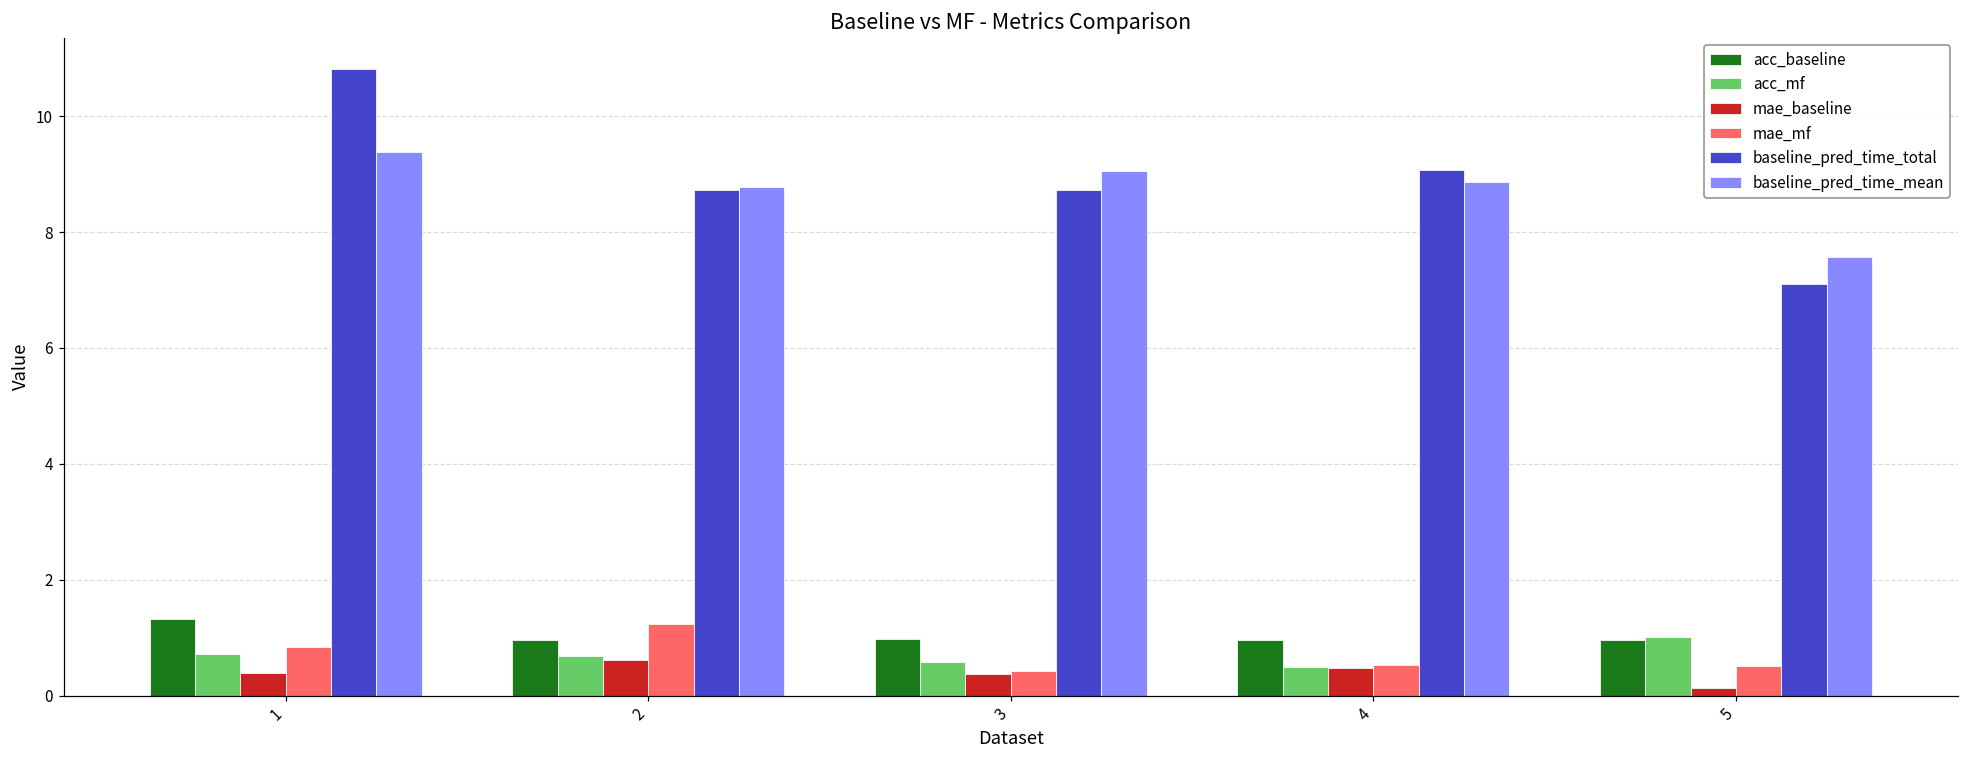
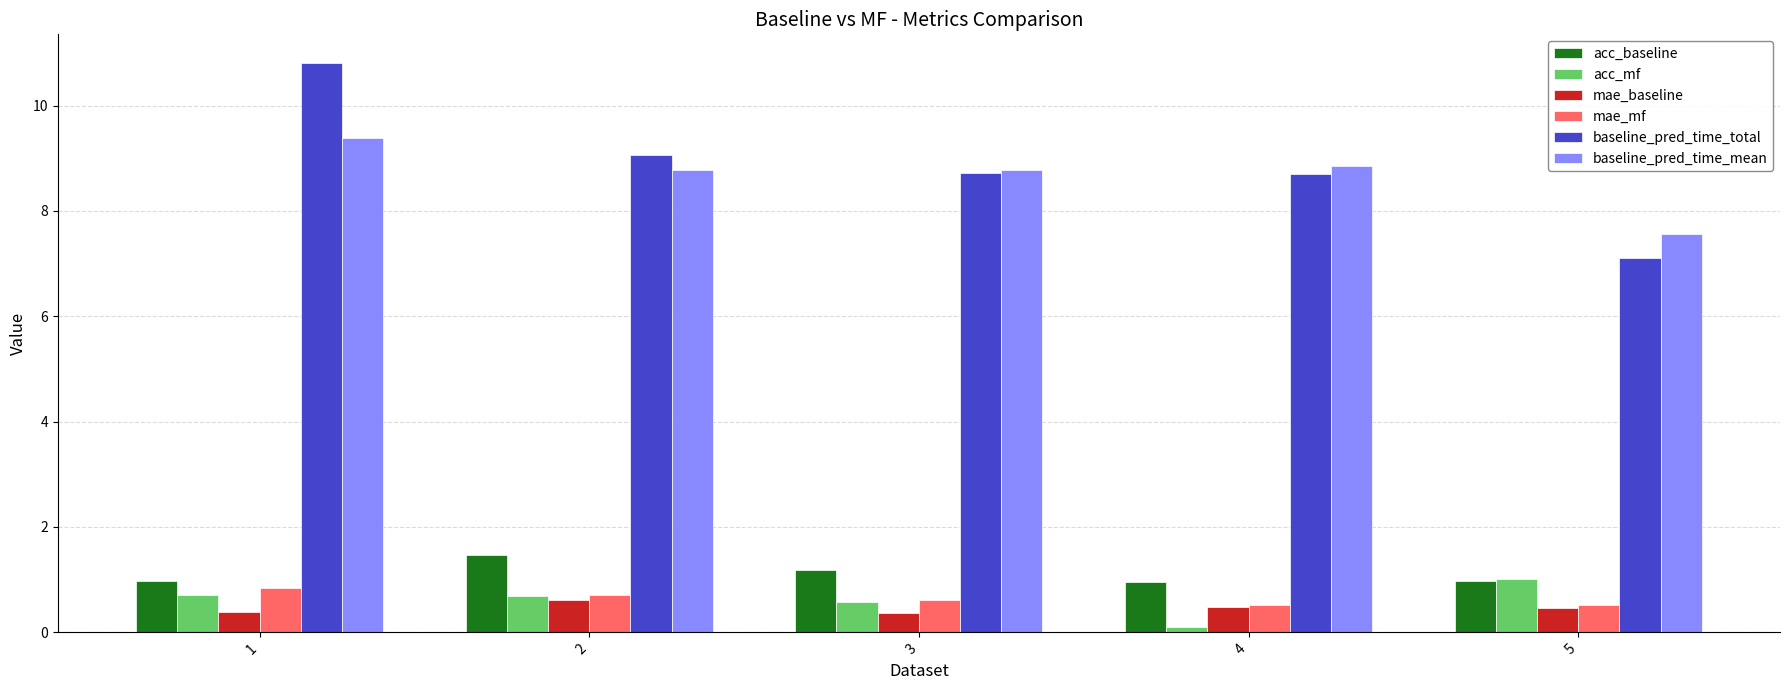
acc_baseline, 1: 1.3 -> 1.0
acc_baseline, 2: 1.0 -> 1.5
mae_mf, 2: 1.2 -> 0.7
baseline_pred_time_total, 2: 8.7 -> 9.1
acc_baseline, 3: 1.0 -> 1.2
mae_mf, 3: 0.4 -> 0.6
baseline_pred_time_mean, 3: 9.0 -> 8.8
acc_mf, 4: 0.5 -> 0.1
baseline_pred_time_total, 4: 9.1 -> 8.7
mae_baseline, 5: 0.1 -> 0.5
